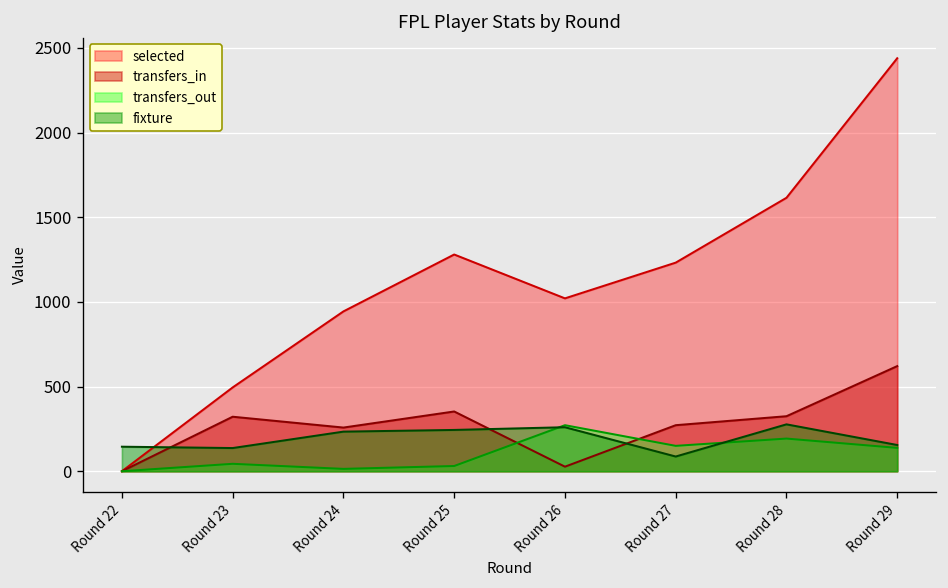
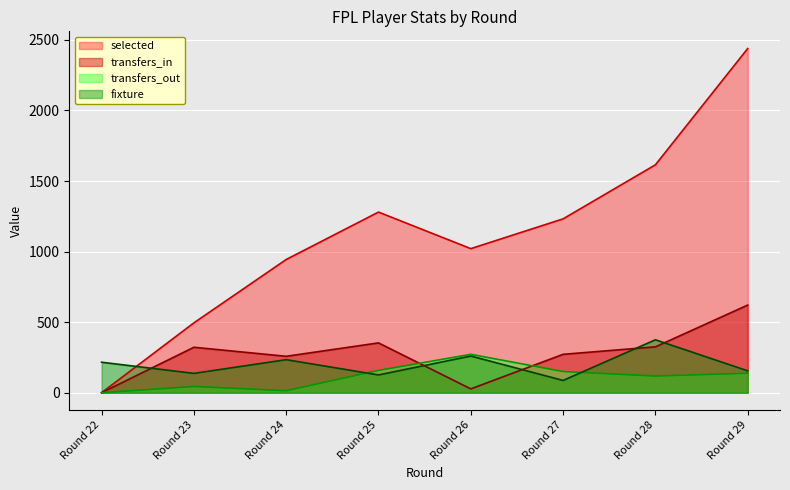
fixture, Round 22: 150 -> 220
transfers_out, Round 25: 30 -> 160
fixture, Round 25: 240 -> 130
transfers_out, Round 28: 190 -> 120
fixture, Round 28: 280 -> 380
